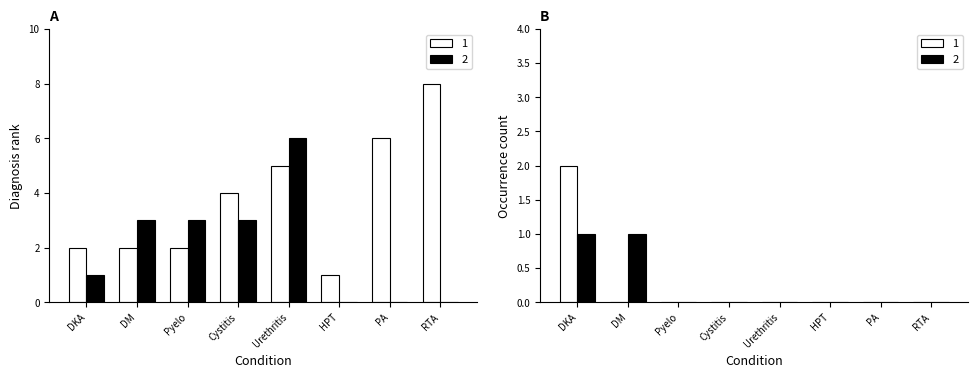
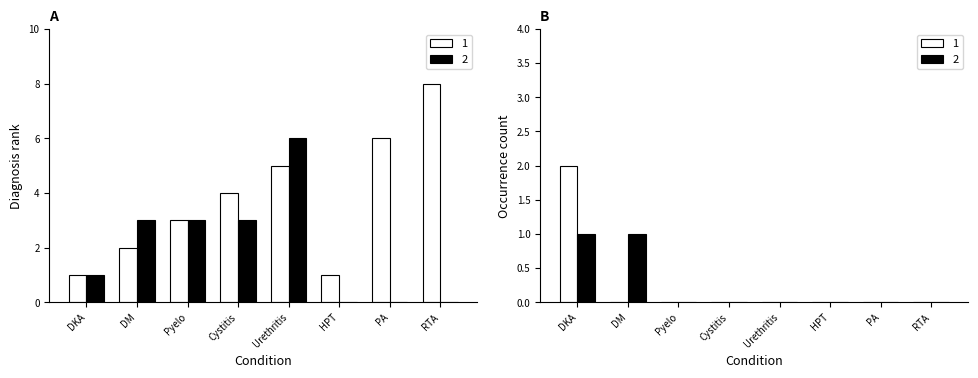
A, 1, DKA: 2 -> 1
A, 1, Pyelo: 2 -> 3
